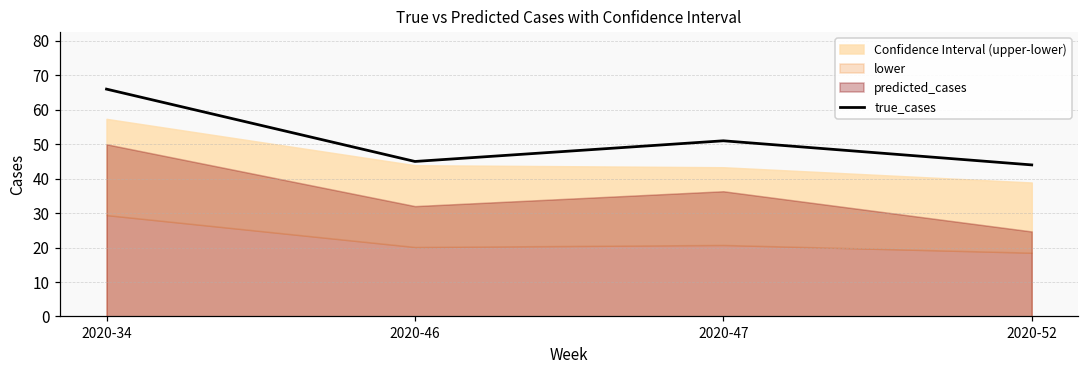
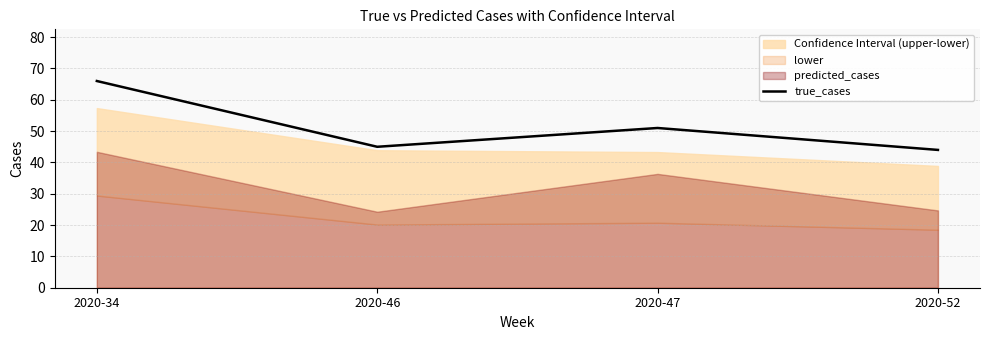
predicted_cases, 2020-34: 50 -> 43
predicted_cases, 2020-46: 32 -> 24
